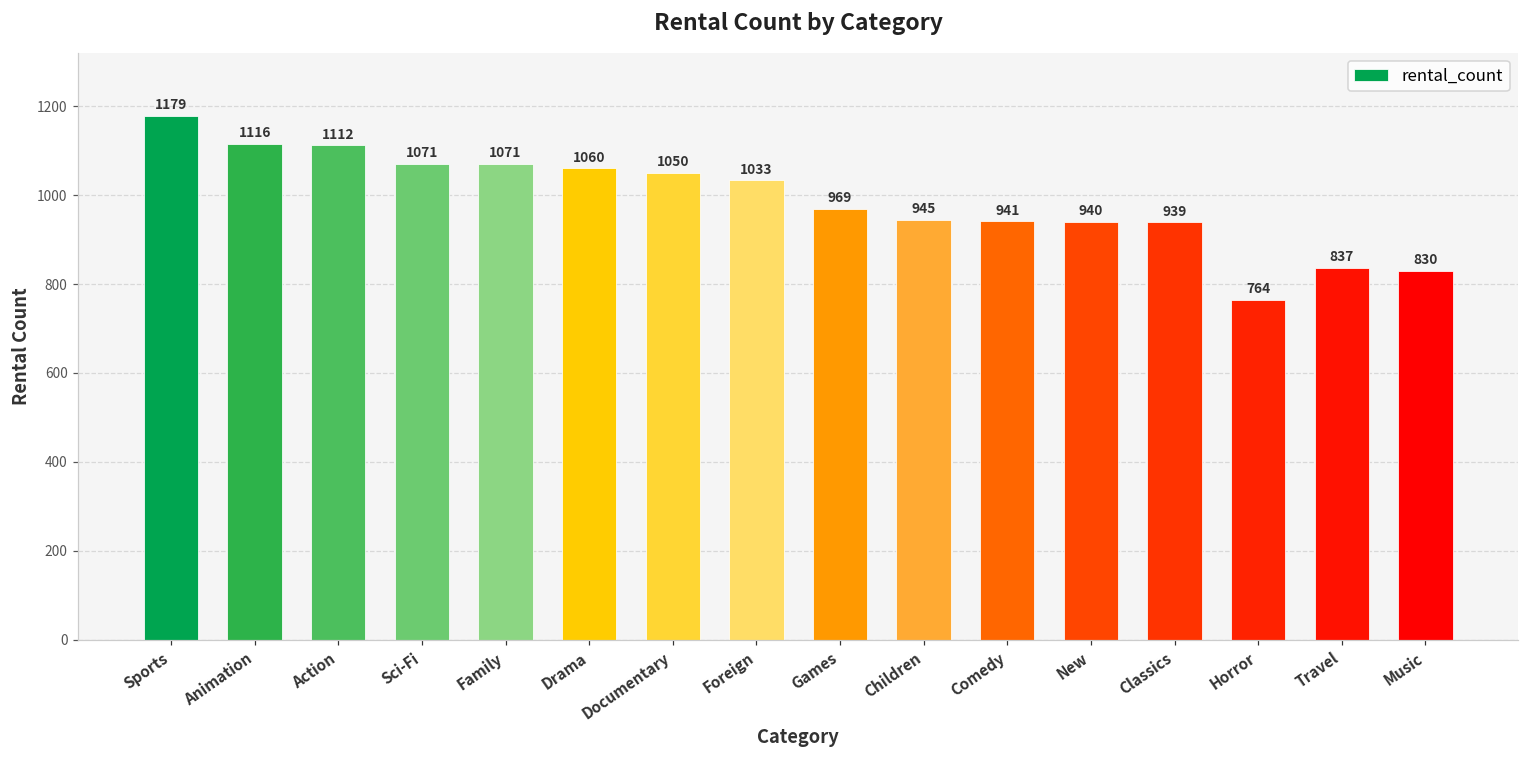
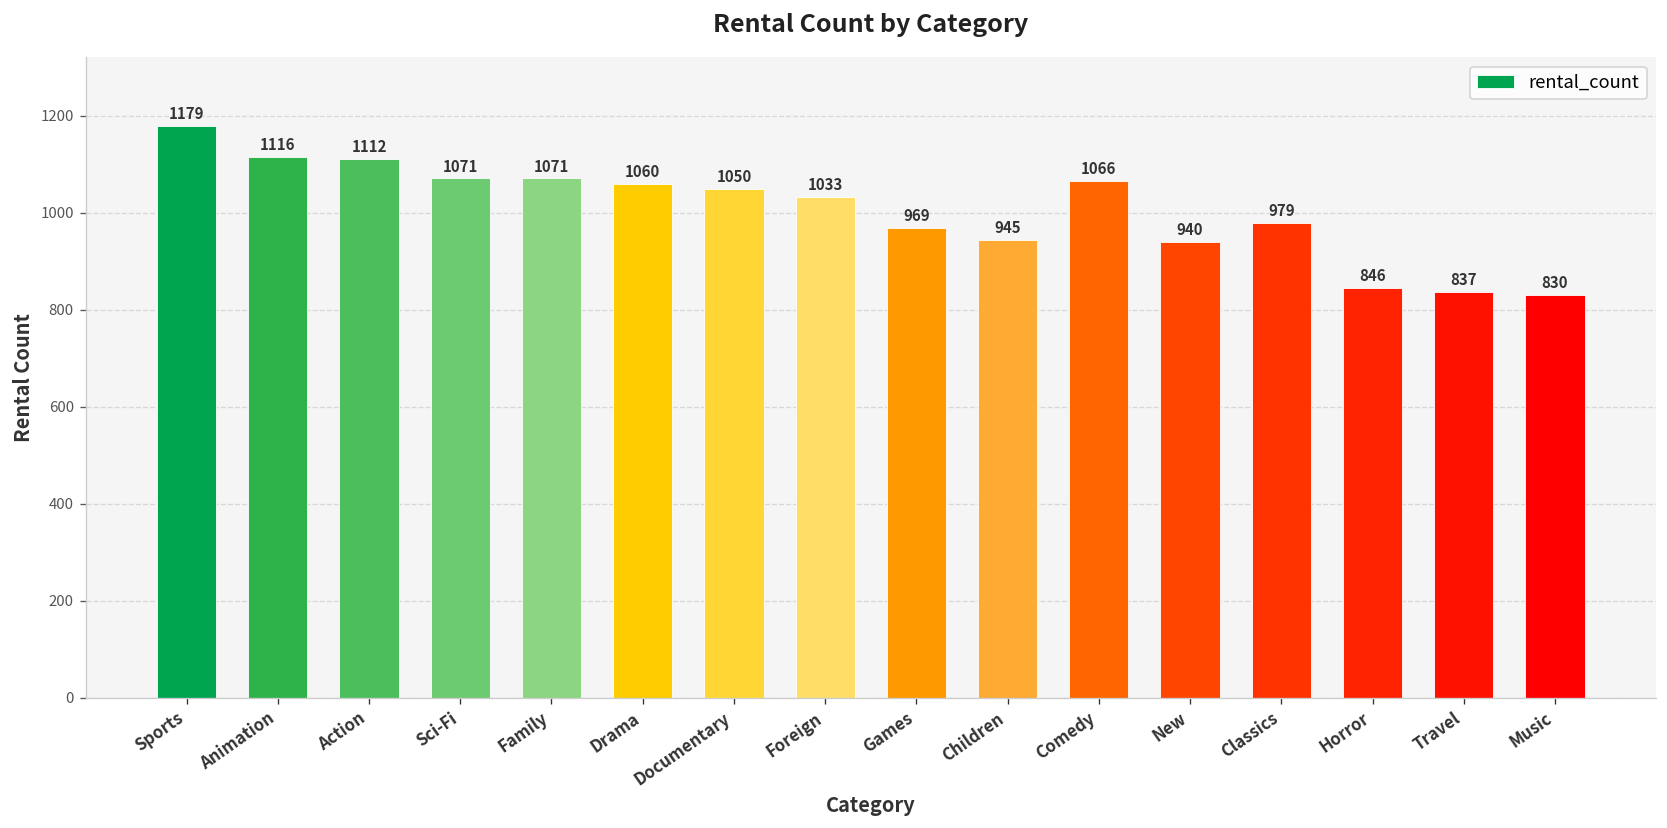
Comedy: 941 -> 1066
Classics: 939 -> 979
Horror: 764 -> 846
